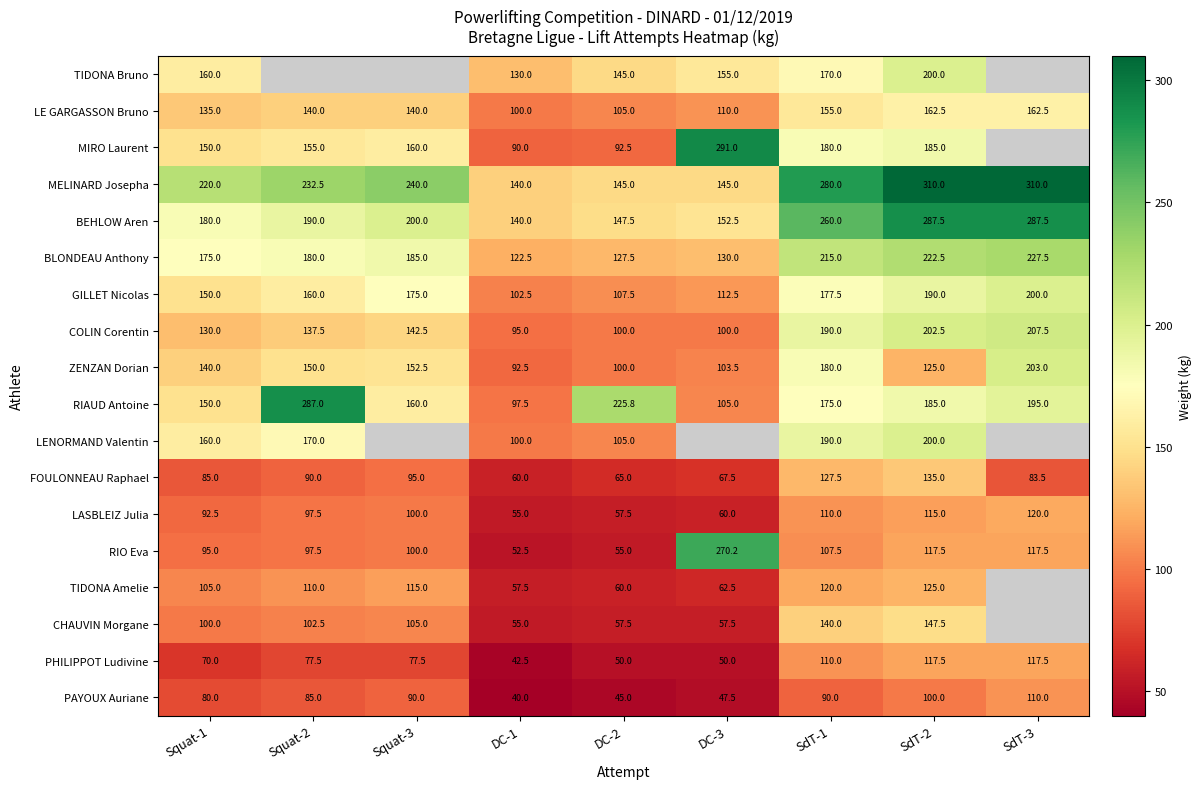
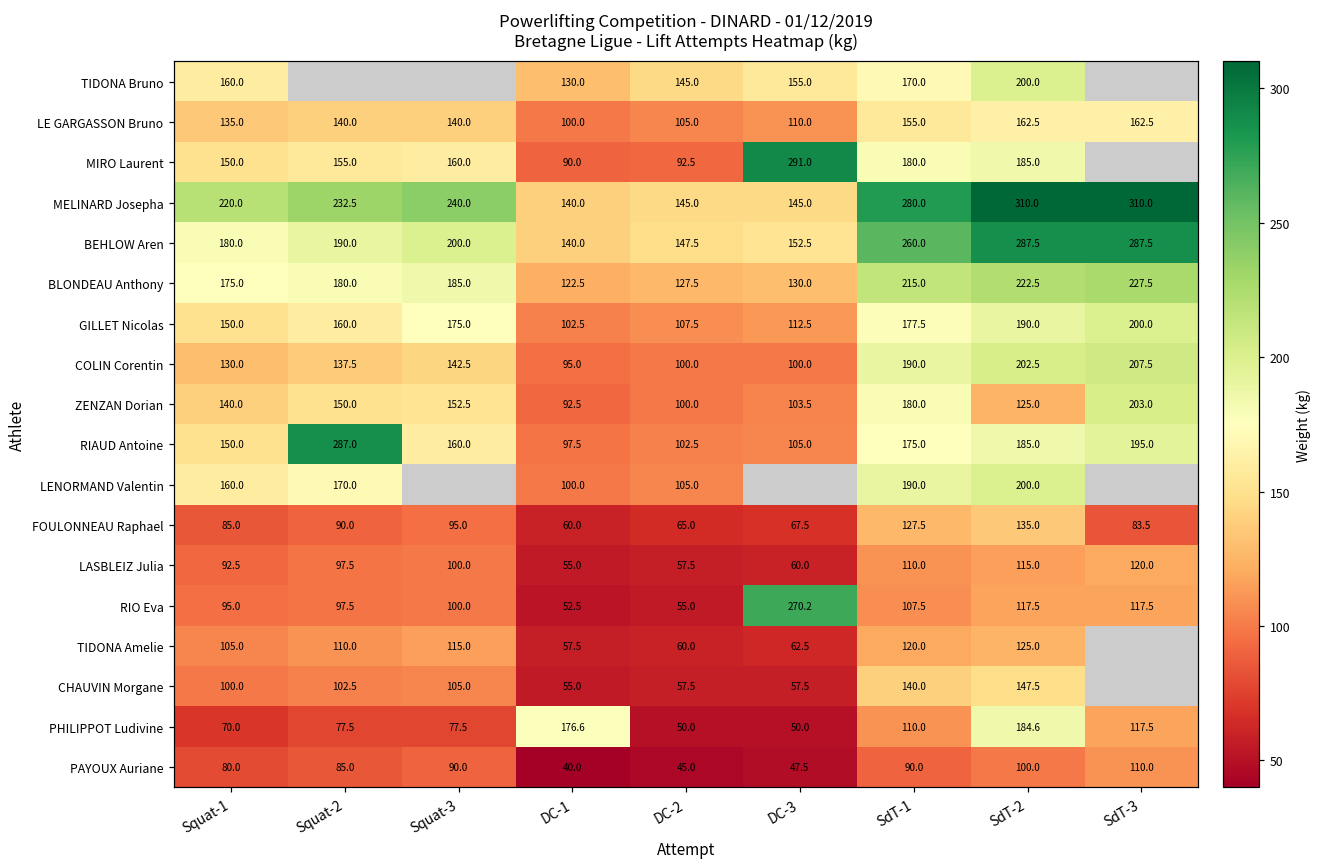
RIAUD Antoine, DC-2: 225.8 -> 102.5
PHILIPPOT Ludivine, DC-1: 42.5 -> 176.6
PHILIPPOT Ludivine, SdT-2: 117.5 -> 184.6
